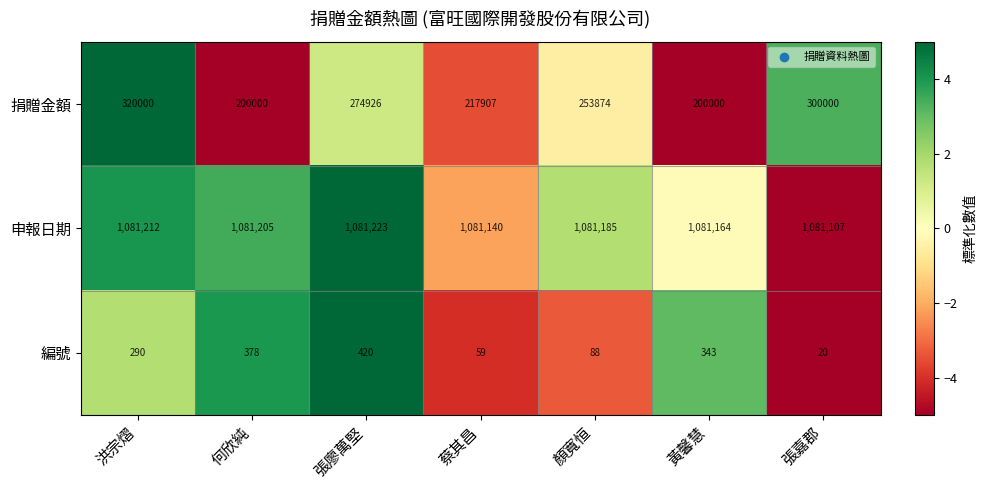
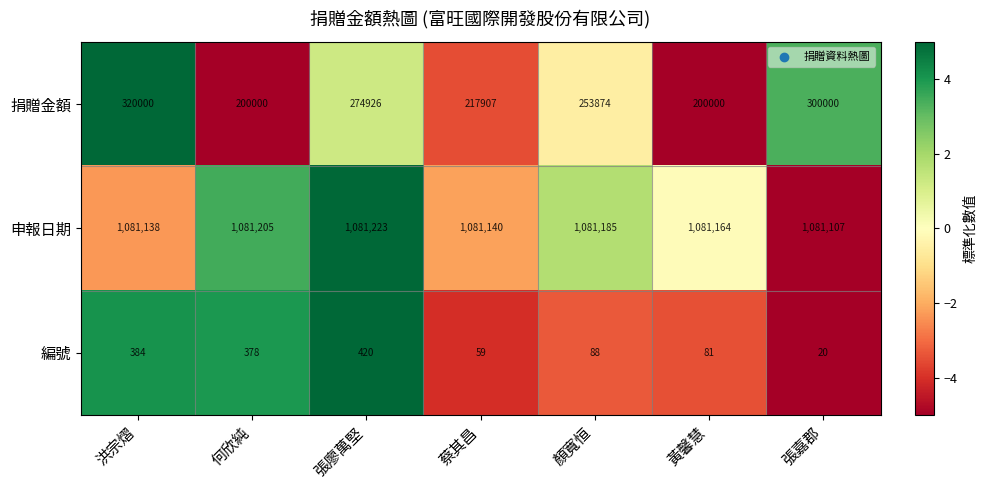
申報日期, 洪宗熠: 1,081,212 -> 1,081,138
編號, 洪宗熠: 290 -> 384
編號, 黃馨慧: 343 -> 81
